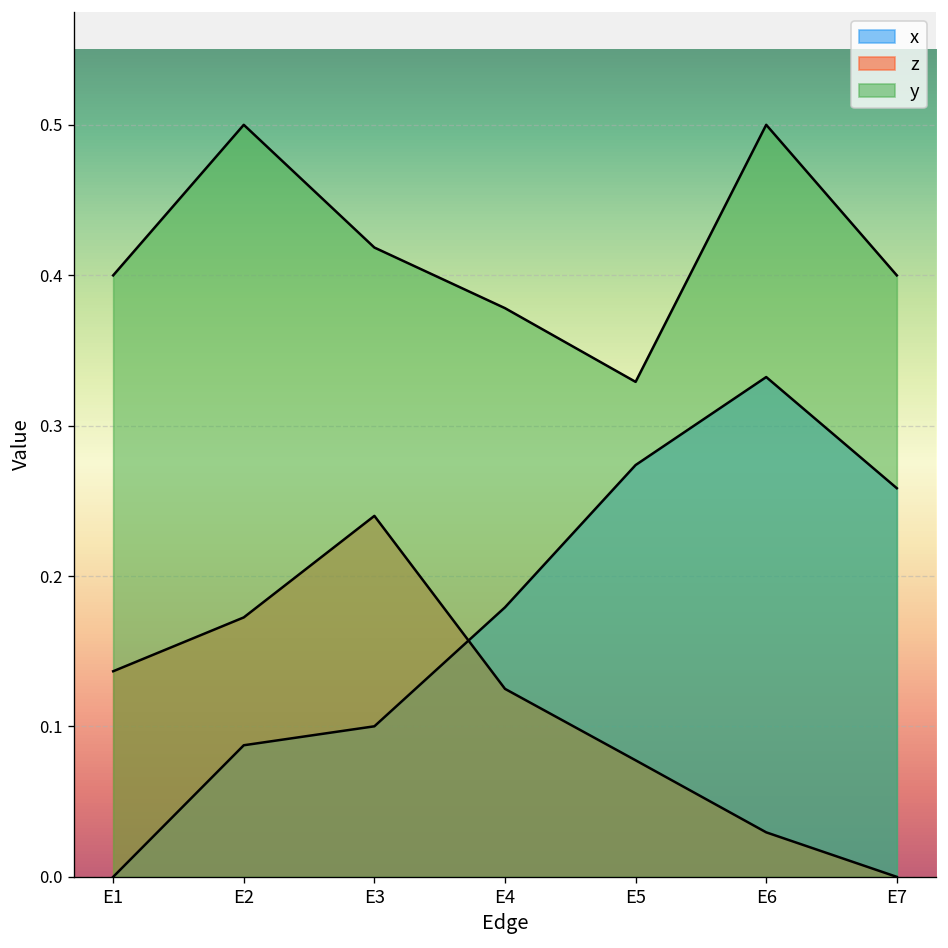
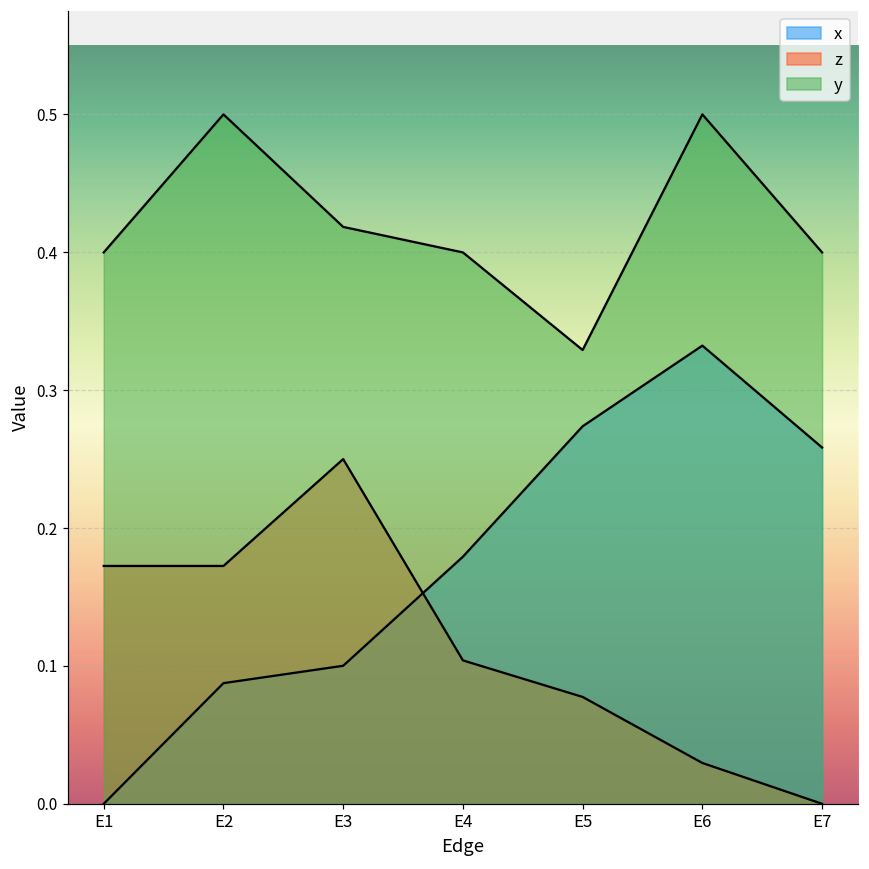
z, E1: 0.137 -> 0.173
z, E3: 0.24 -> 0.25
z, E4: 0.125 -> 0.104
y, E4: 0.378 -> 0.400
